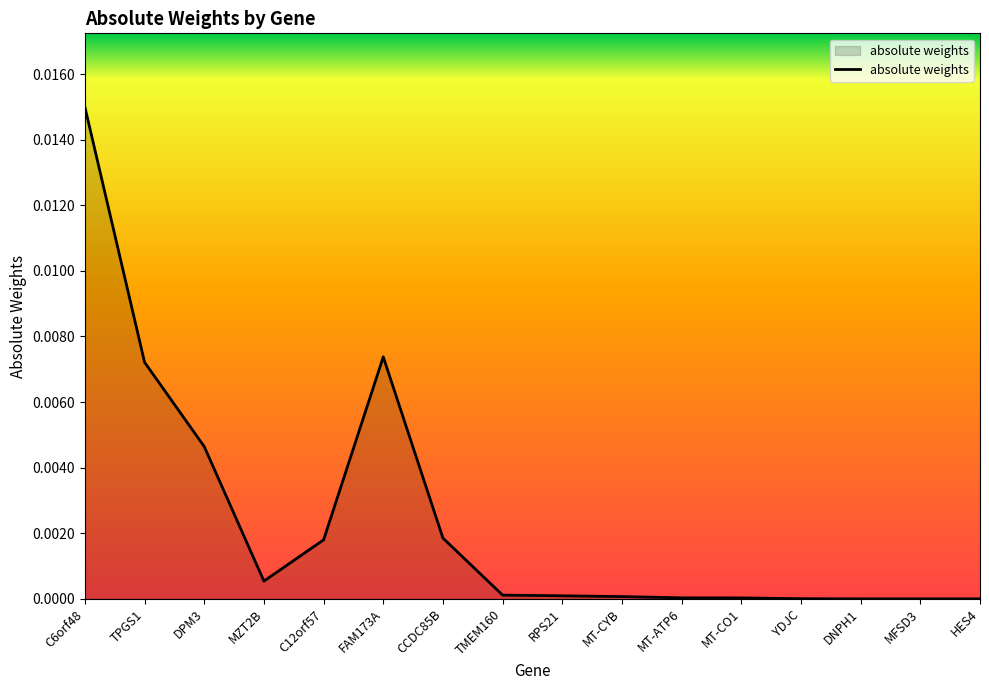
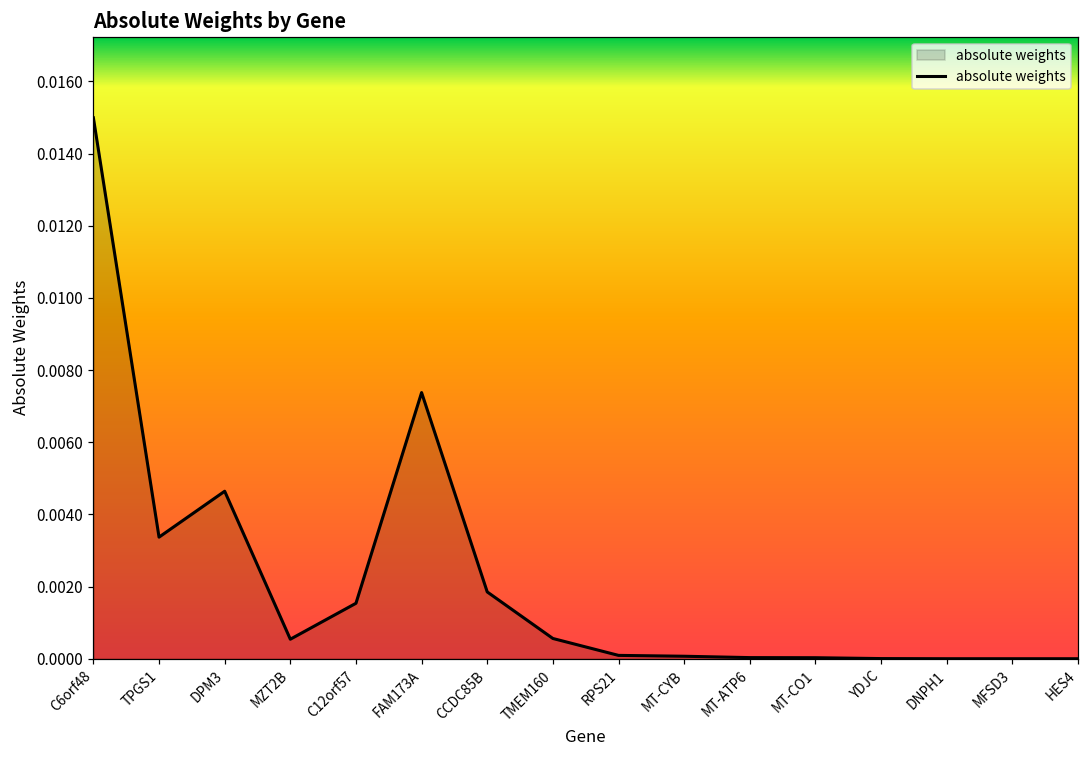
TPGS1: 0.0072 -> 0.0034
C12orf57: 0.0018 -> 0.0015
TMEM160: 0.0001 -> 0.0006
